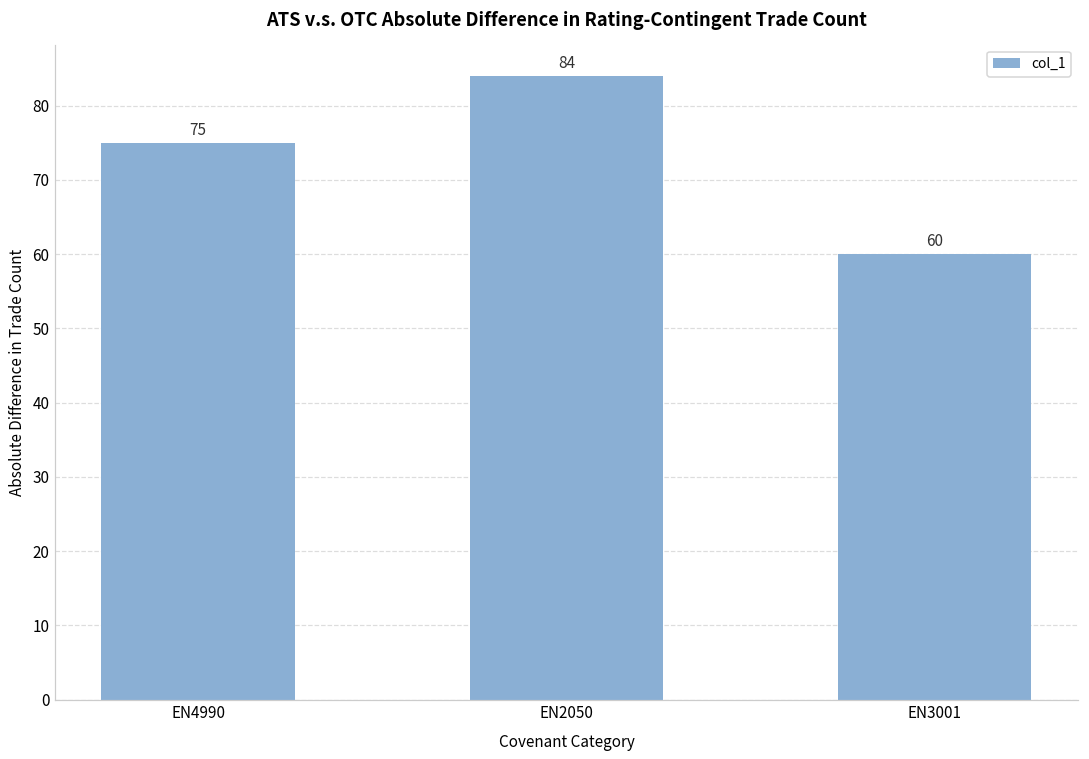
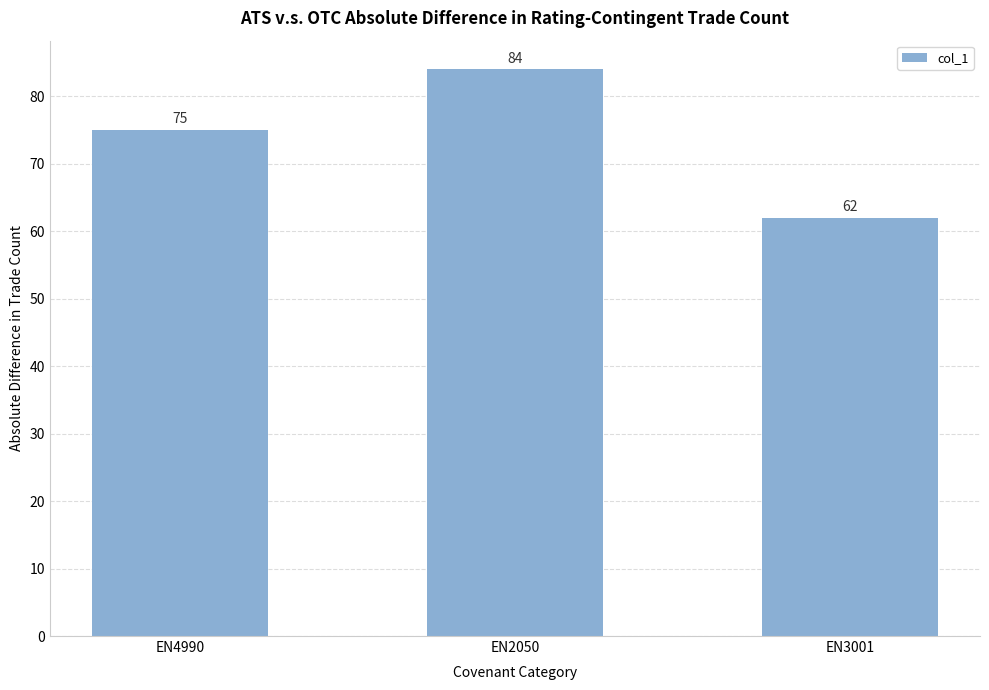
EN3001: 60 -> 62
